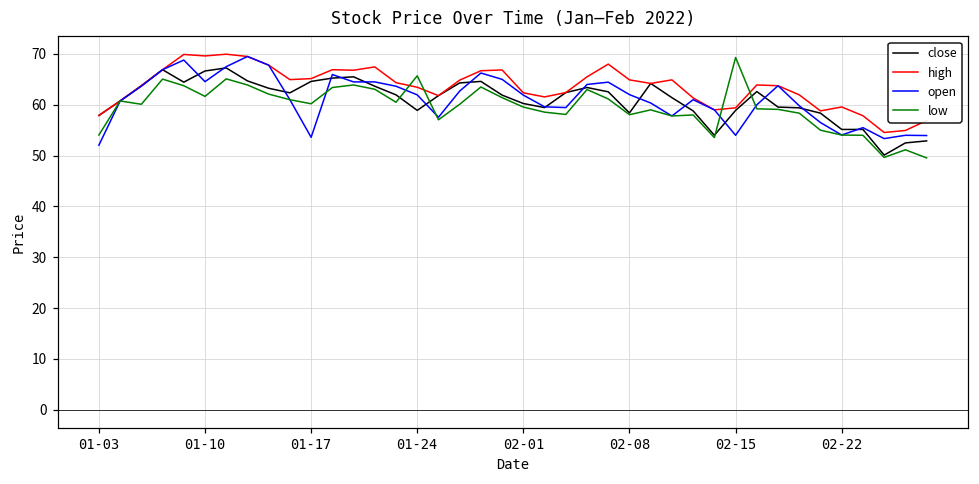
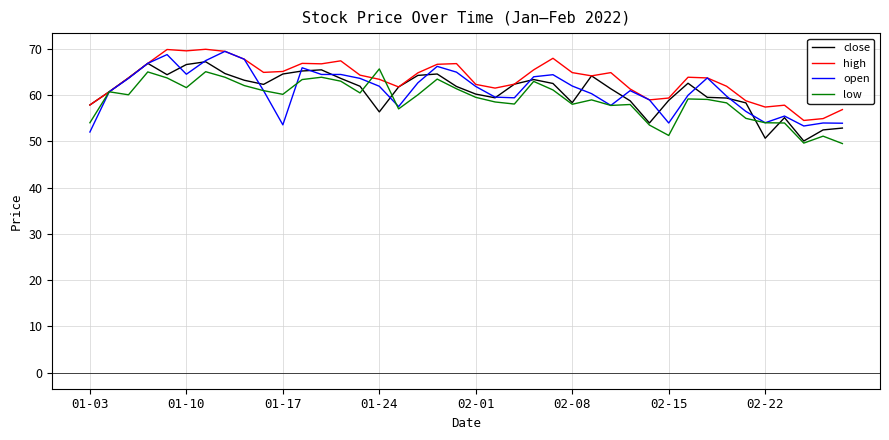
close, 01-24: 59 -> 56
low, 02-15: 69 -> 51
close, 02-22: 55 -> 51
high, 02-22: 60 -> 57
